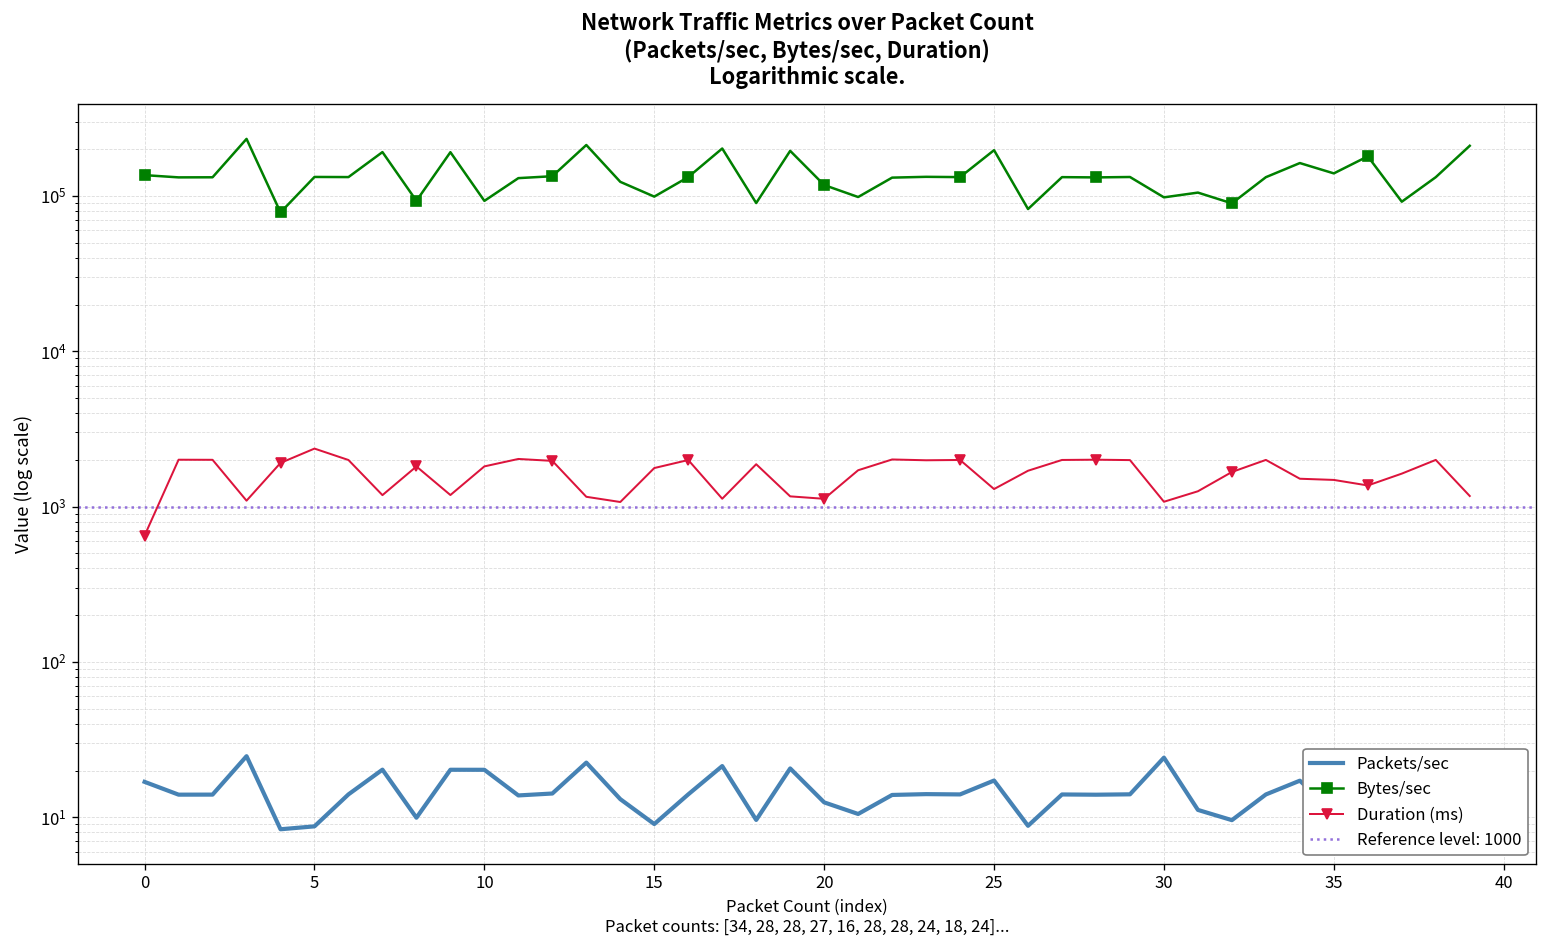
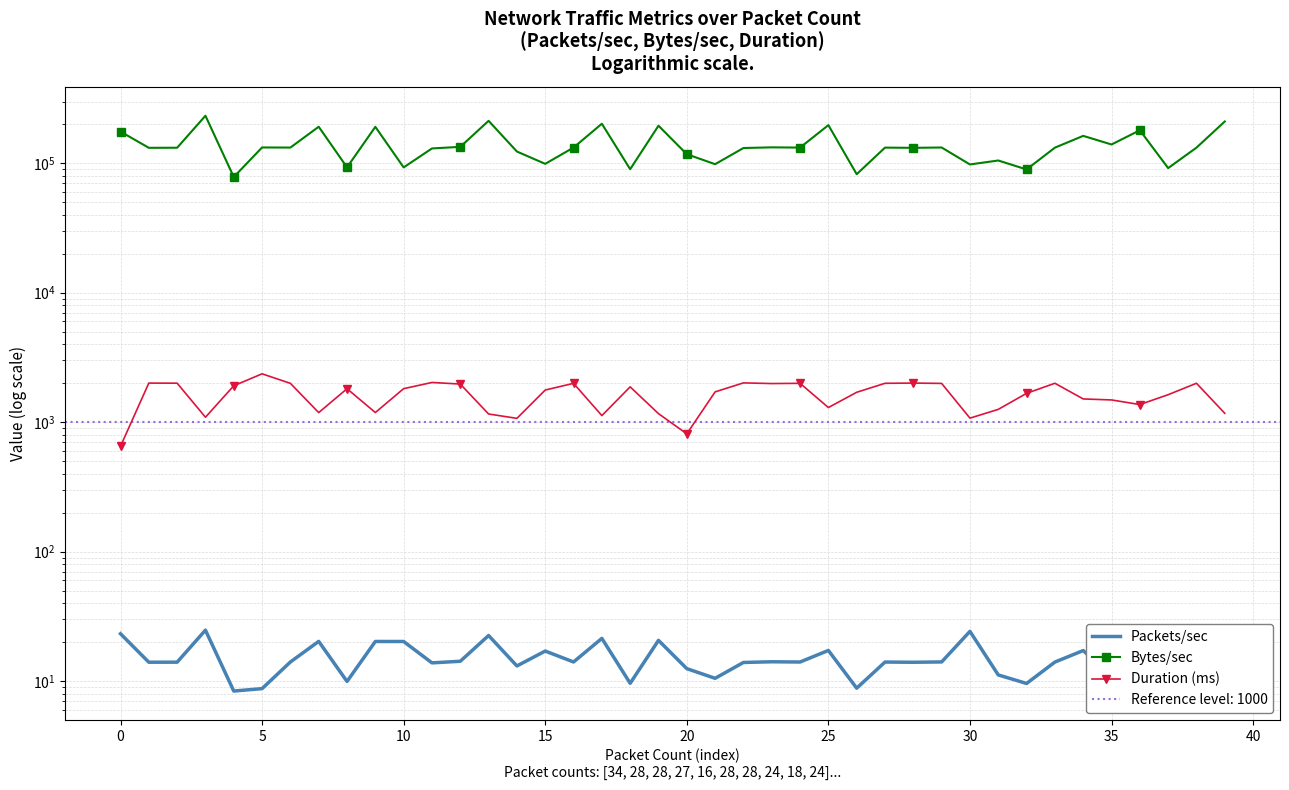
Packets/sec, 0: 17 -> 23
Bytes/sec, 0: 140000 -> 180000
Packets/sec, 15: 9 -> 17
Duration (ms), 20: 1100 -> 800
